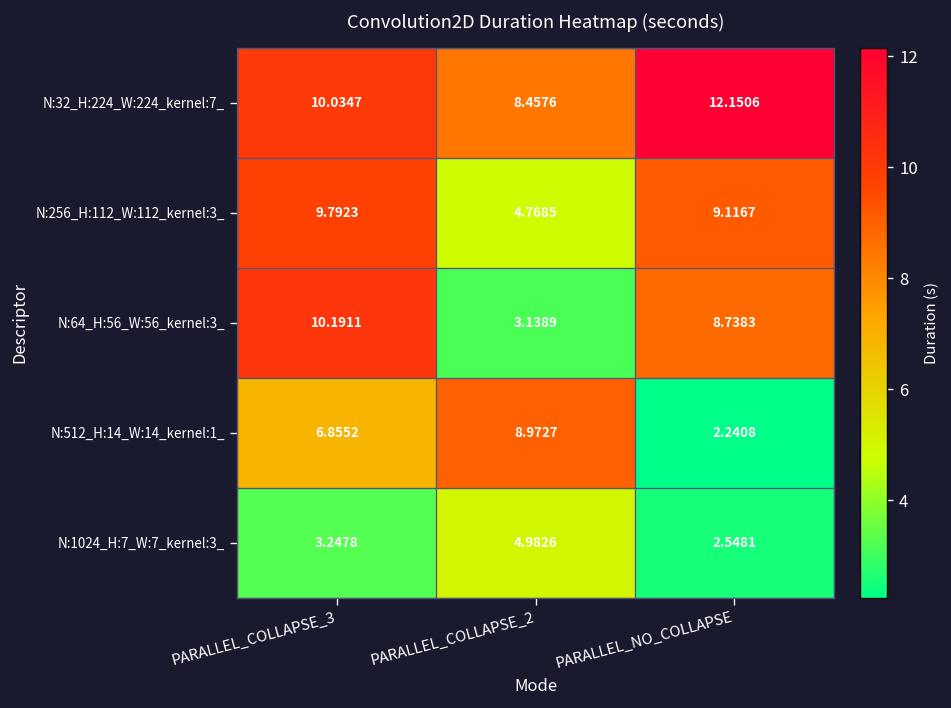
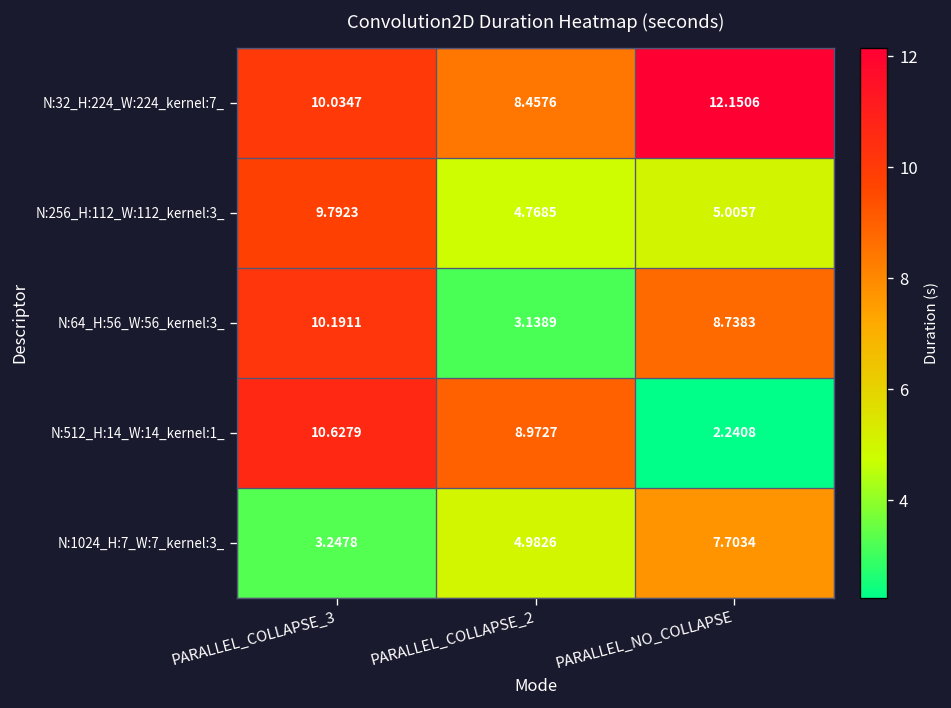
N:256_H:112_W:112_kernel:3_, PARALLEL_NO_COLLAPSE: 9.1167 -> 5.0057
N:512_H:14_W:14_kernel:1_, PARALLEL_COLLAPSE_3: 6.8552 -> 10.6279
N:1024_H:7_W:7_kernel:3_, PARALLEL_NO_COLLAPSE: 2.5481 -> 7.7034
